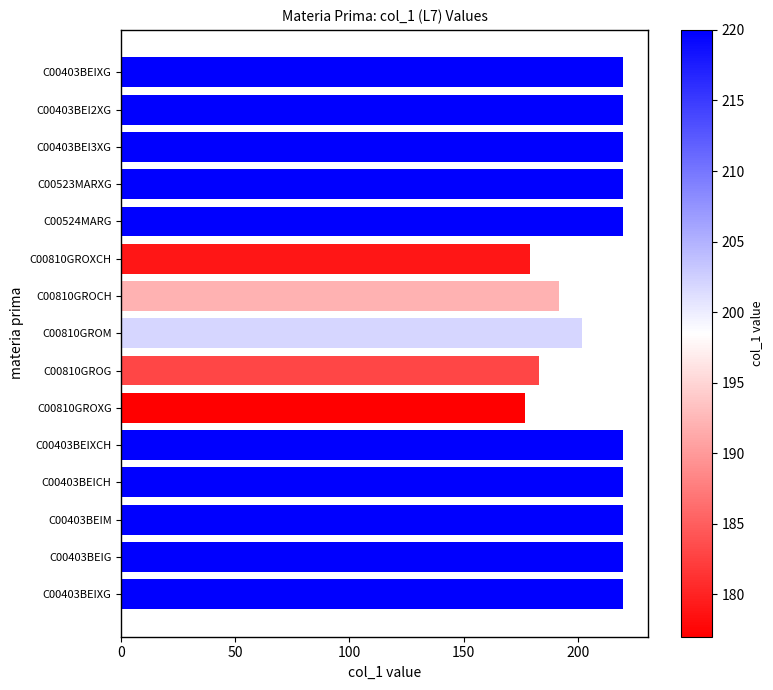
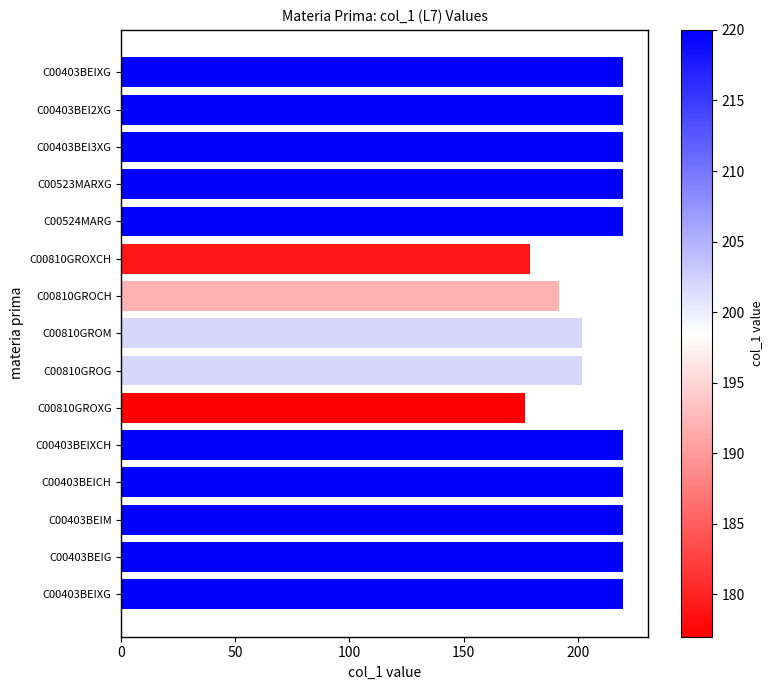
C00810GROG: 183 -> 202
